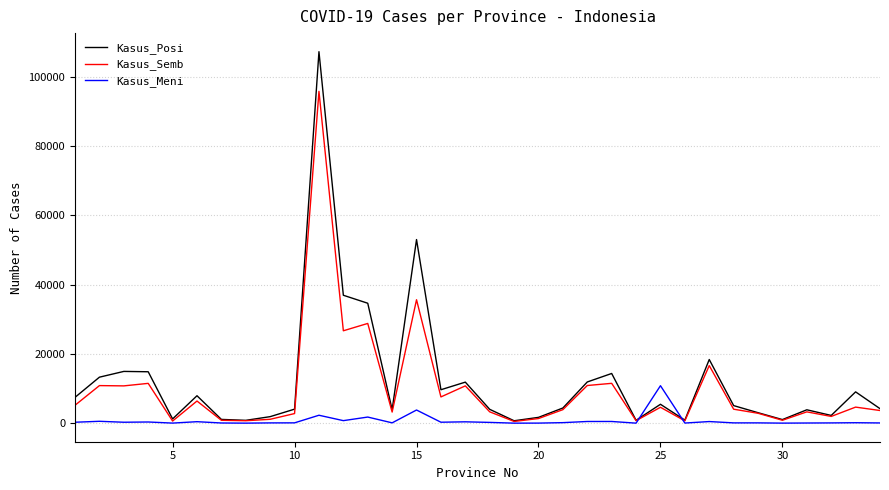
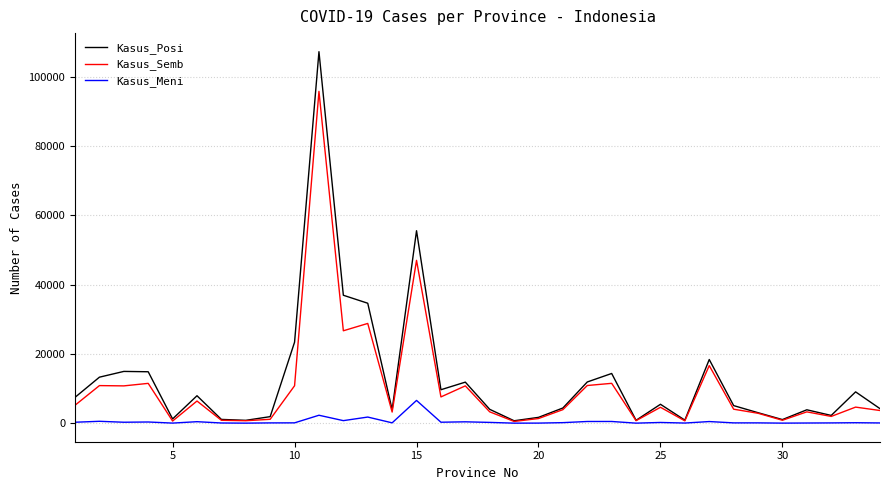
Kasus_Posi, 10: 4000 -> 23000
Kasus_Semb, 10: 3000 -> 11000
Kasus_Posi, 15: 53000 -> 56000
Kasus_Semb, 15: 36000 -> 47000
Kasus_Meni, 15: 4000 -> 7000
Kasus_Meni, 25: 11000 -> 0
